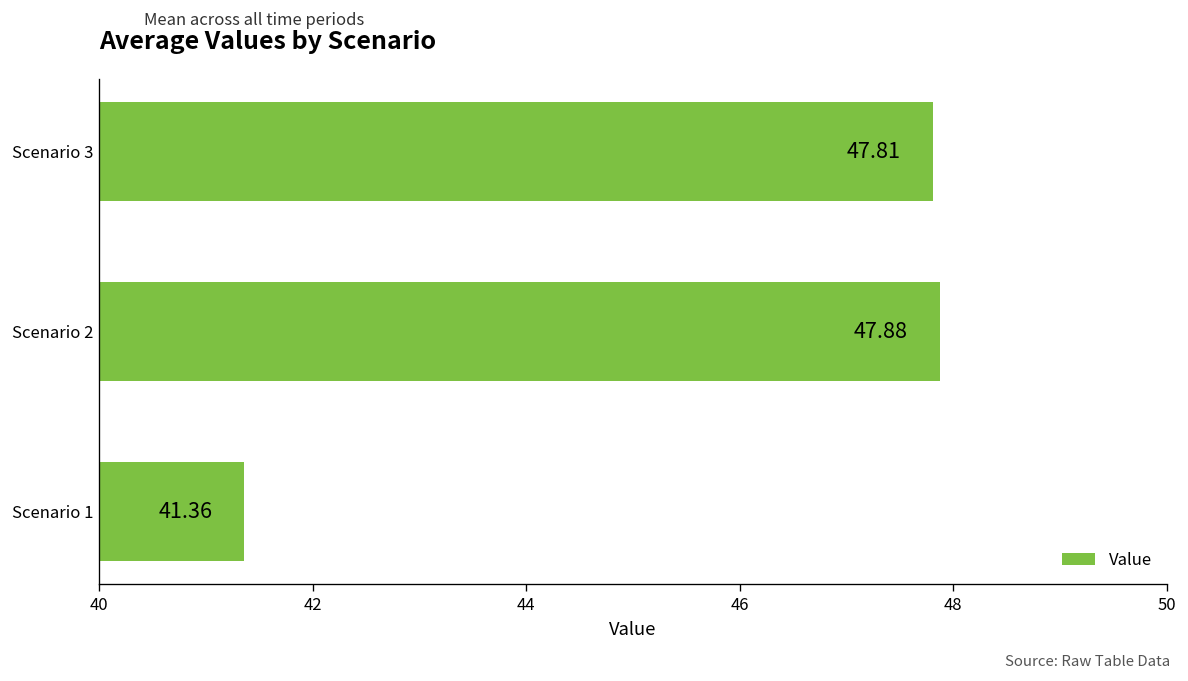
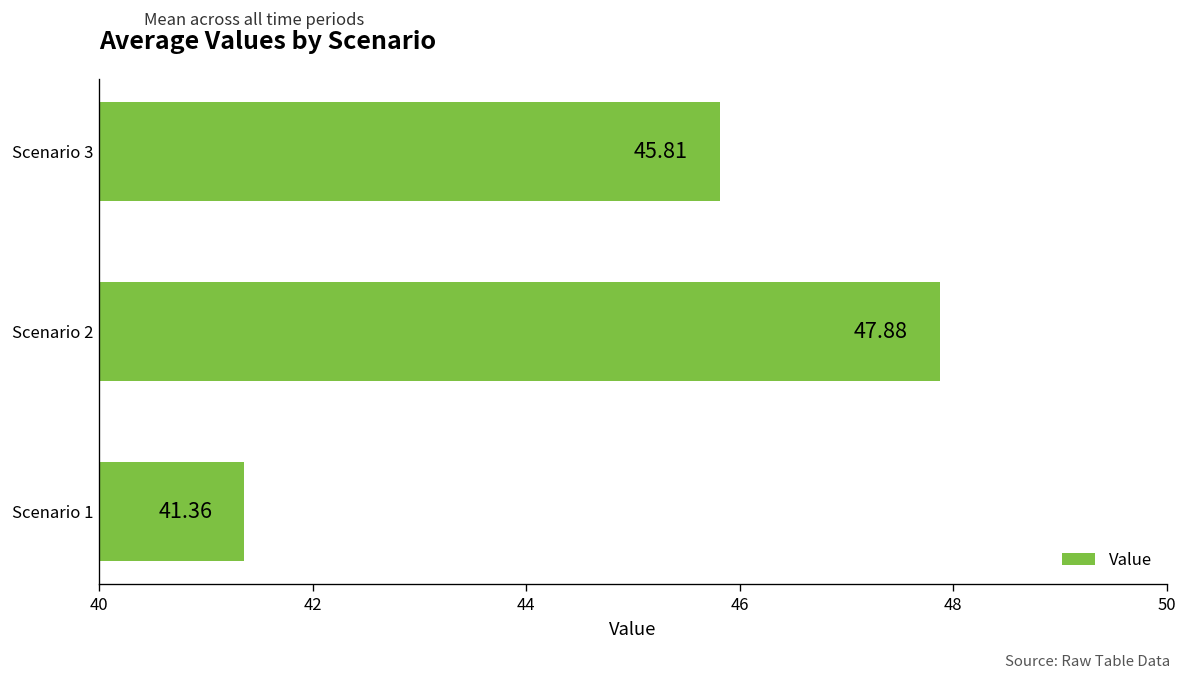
Scenario 3: 47.81 -> 45.81
